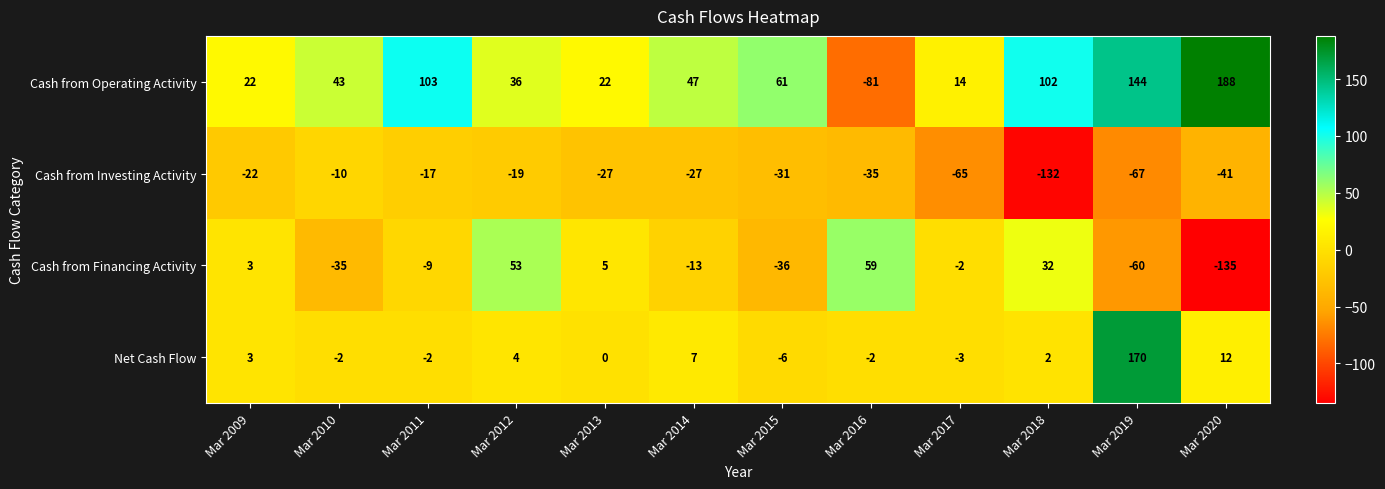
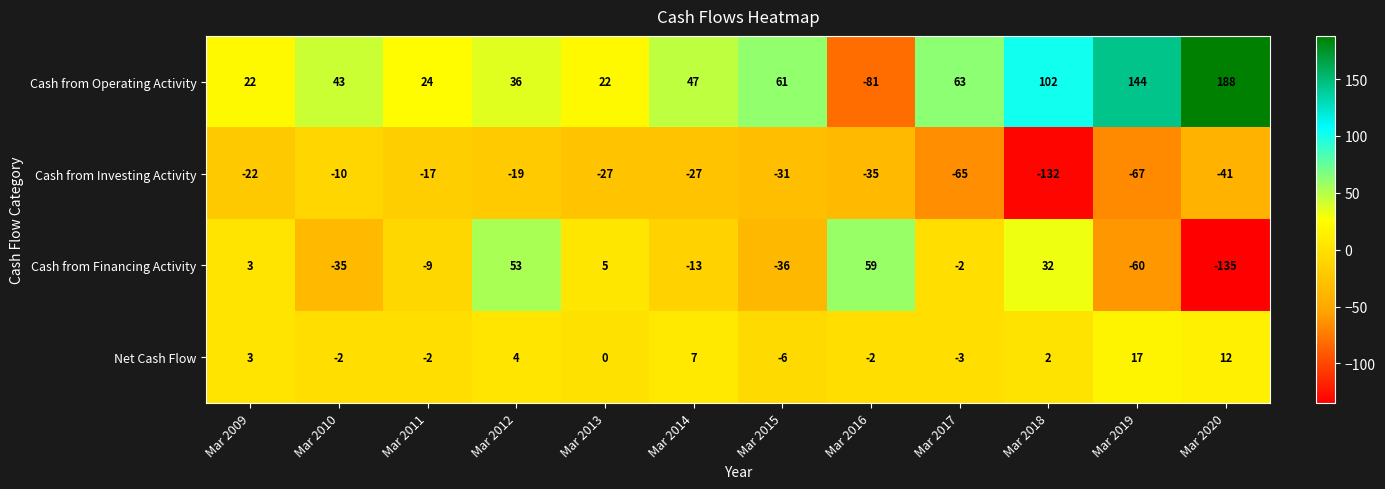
Cash from Operating Activity, Mar 2011: 103 -> 24
Cash from Operating Activity, Mar 2017: 14 -> 63
Net Cash Flow, Mar 2019: 170 -> 17
